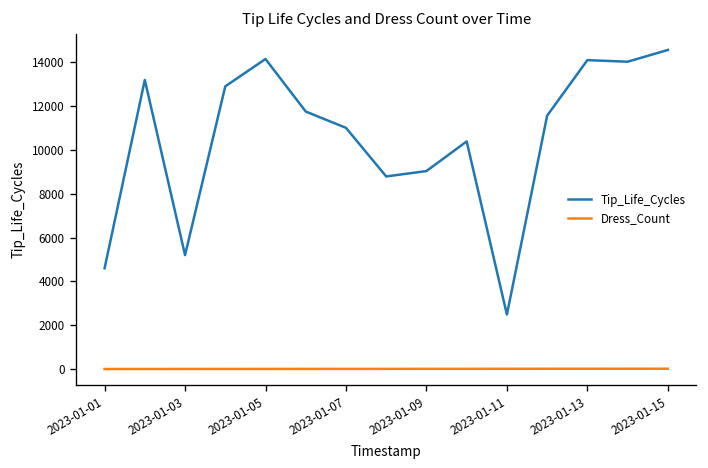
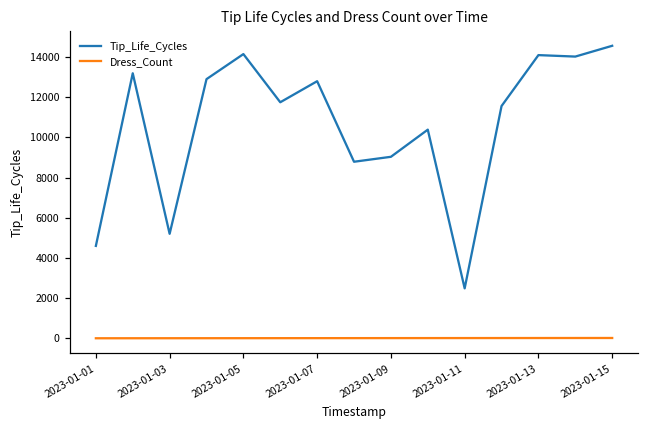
Tip_Life_Cycles, 2023-01-07: 11000 -> 12800
